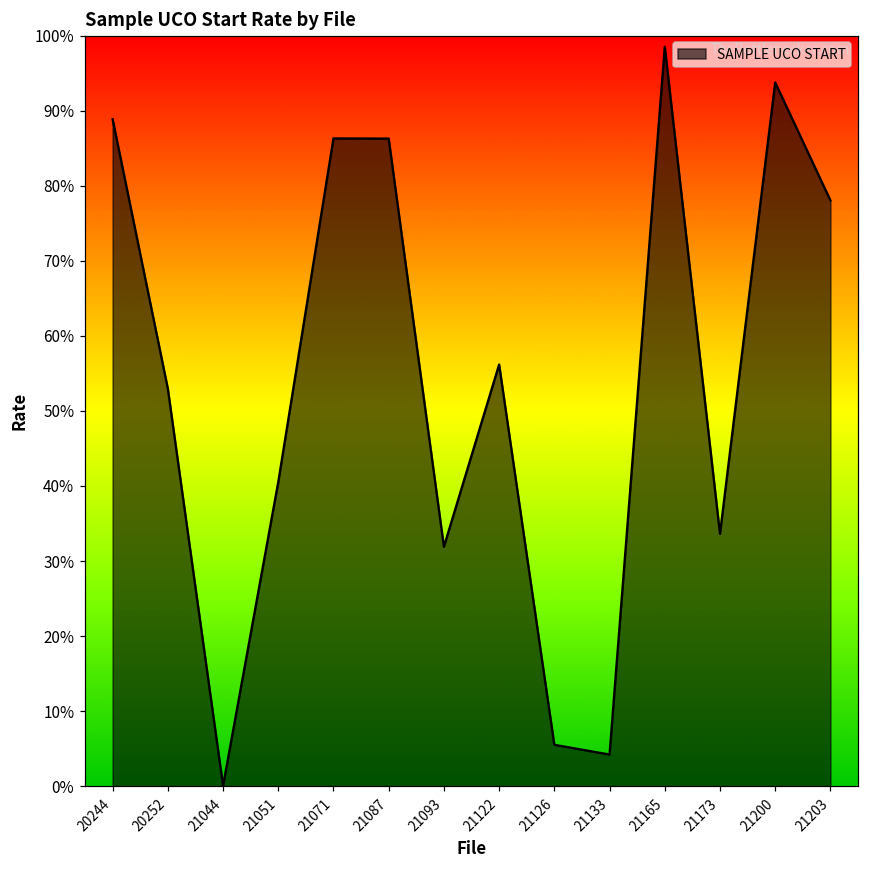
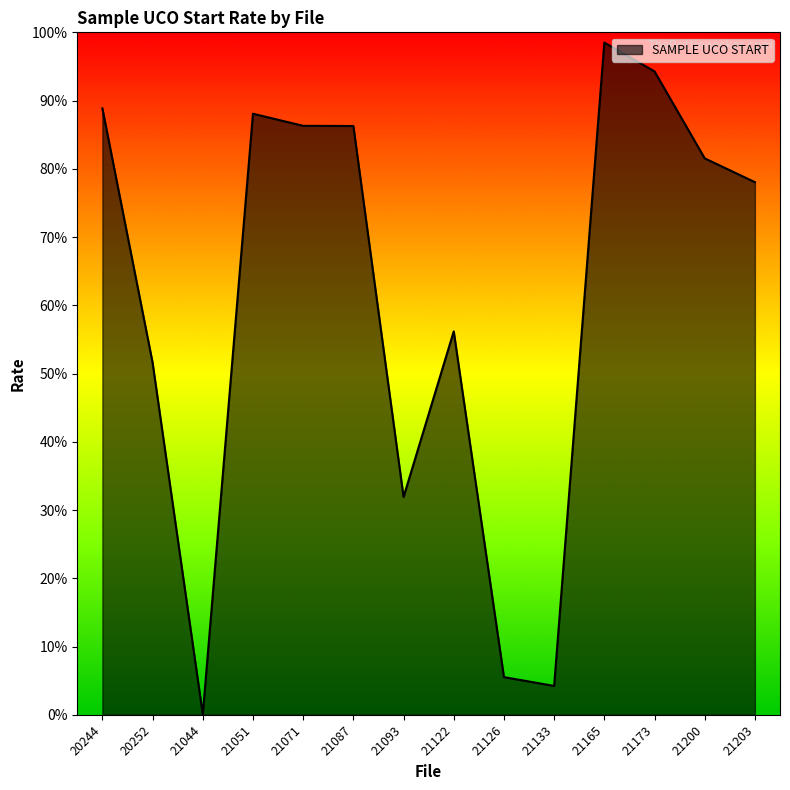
20252: 53% -> 52%
21051: 41% -> 88%
21173: 34% -> 94%
21200: 94% -> 82%
